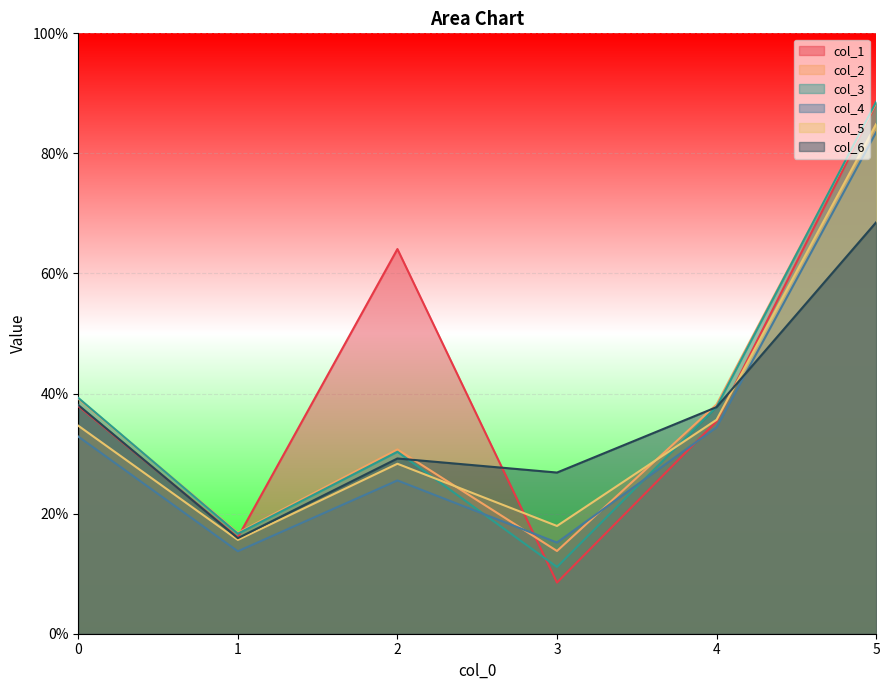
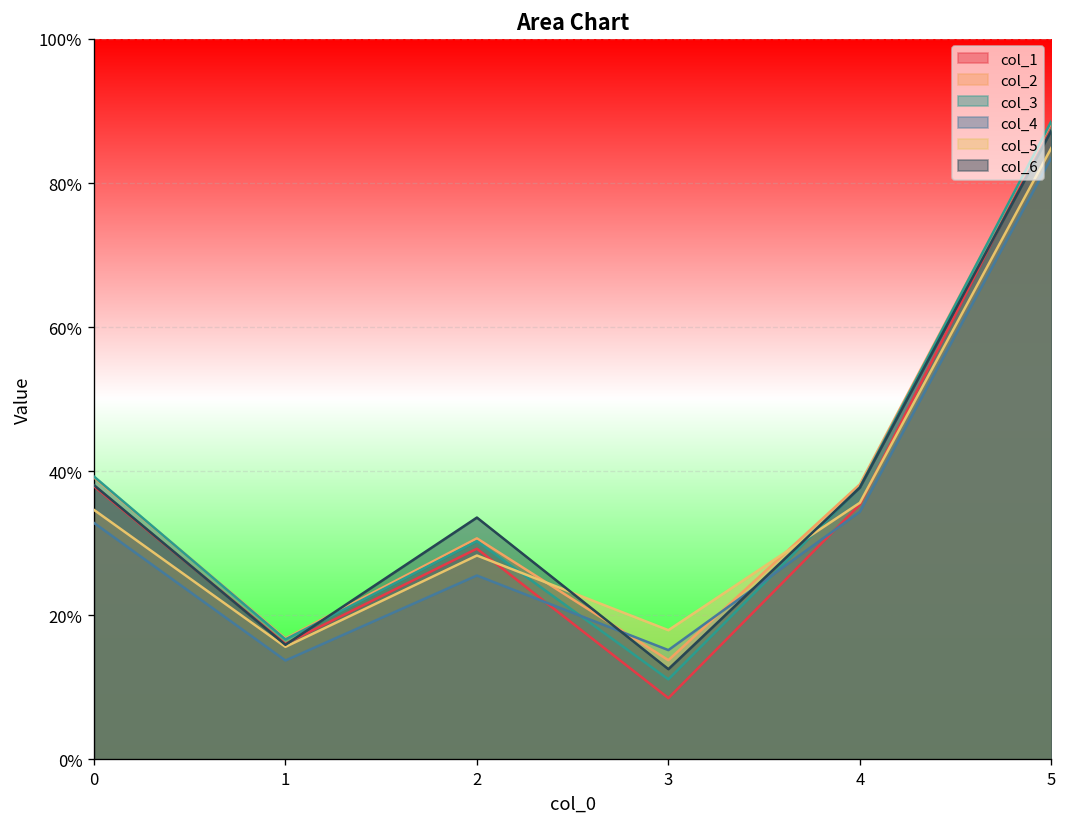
col_1, 2: 64% -> 29%
col_6, 2: 29% -> 34%
col_6, 3: 27% -> 13%
col_6, 5: 69% -> 87%
